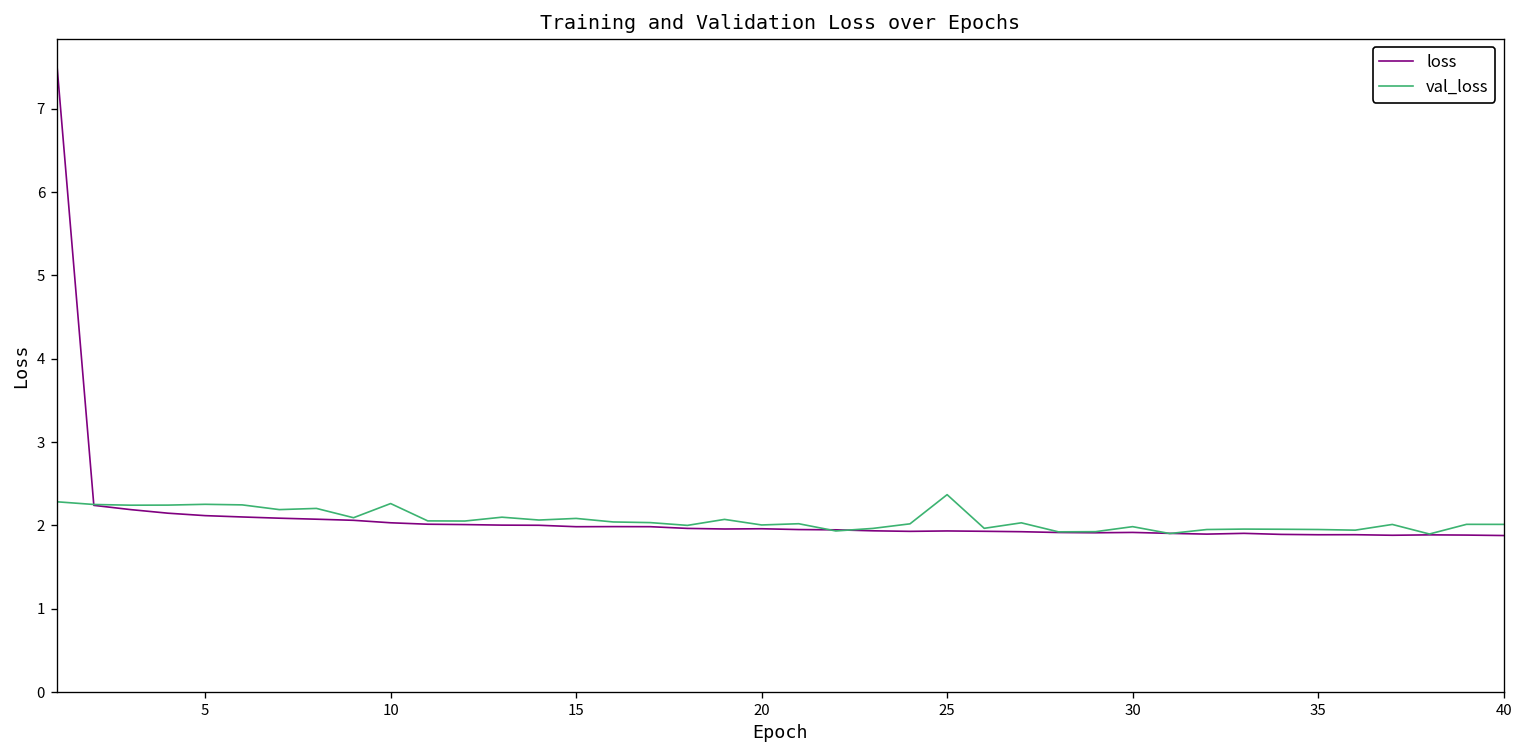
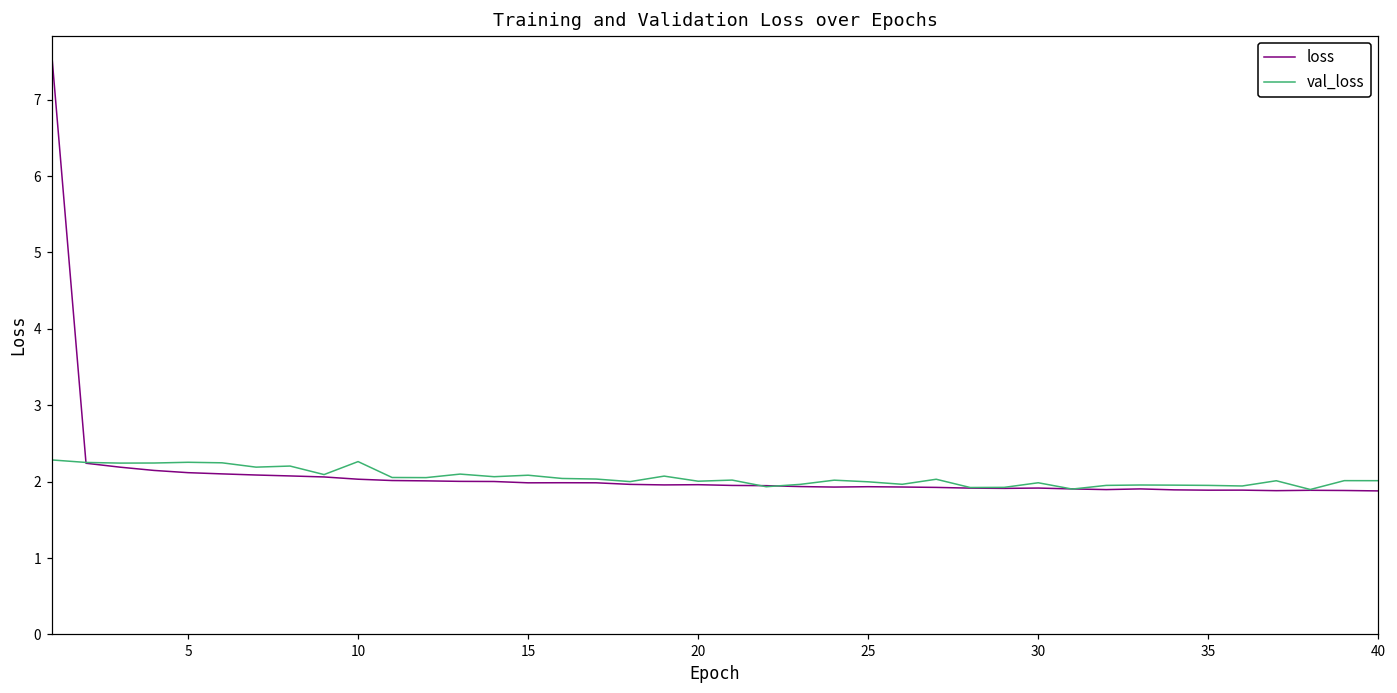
val_loss, 25: 2.4 -> 2.0
